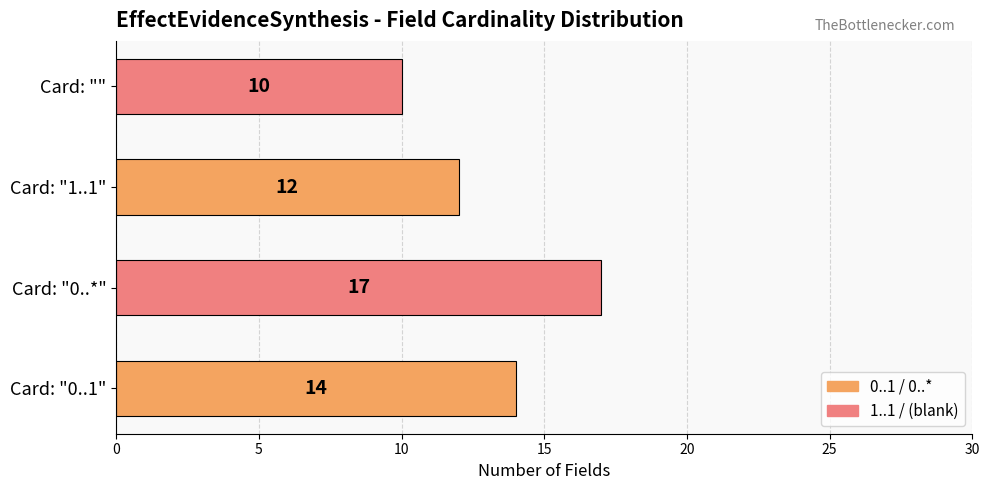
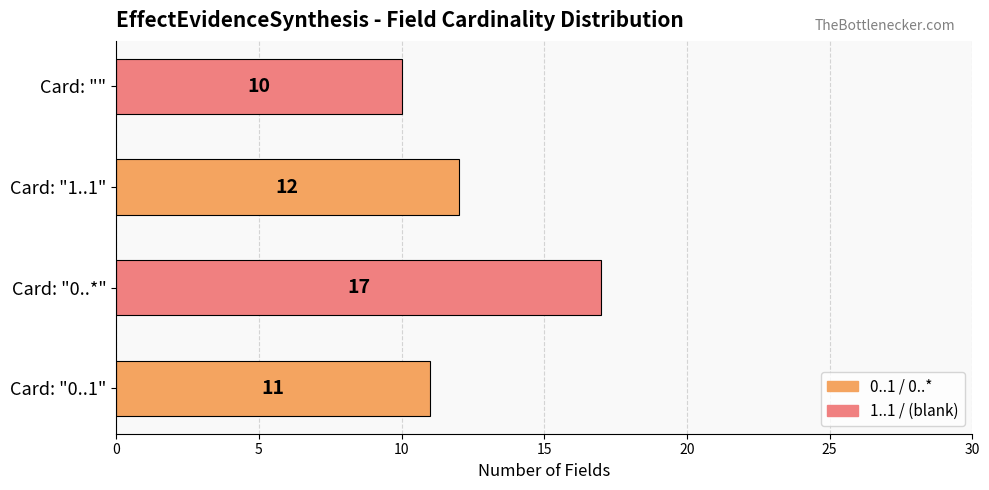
Card: "0..1": 14 -> 11
